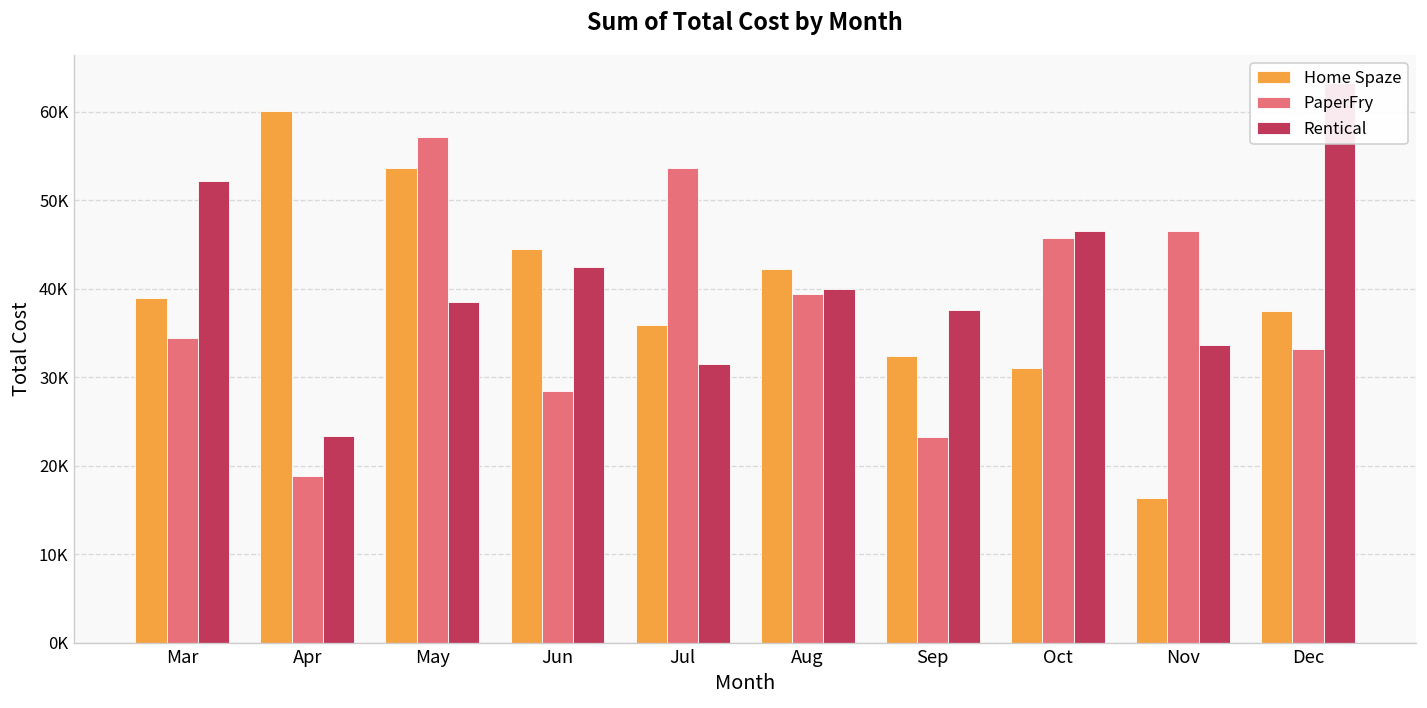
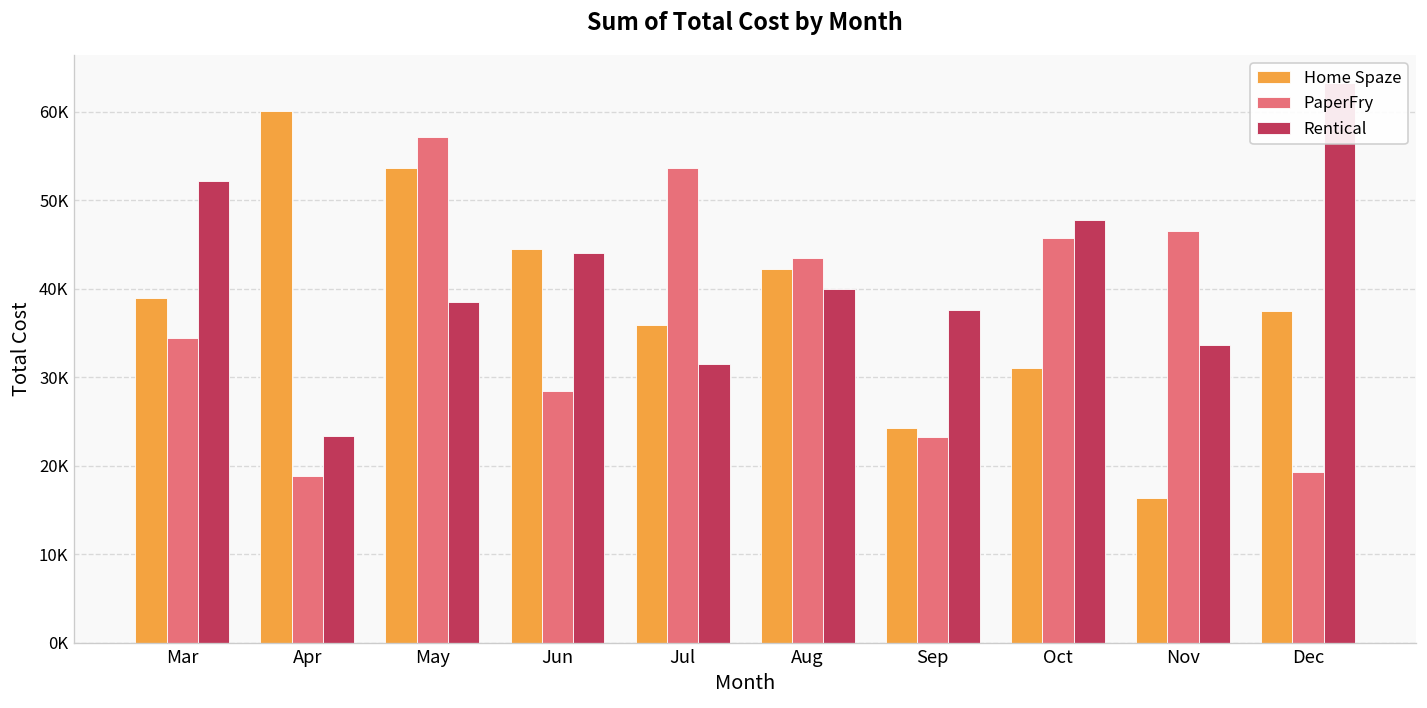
Rentical, Jun: 43000 -> 44000
PaperFry, Aug: 39000 -> 43000
Home Spaze, Sep: 32000 -> 24000
Rentical, Oct: 47000 -> 48000
PaperFry, Dec: 33000 -> 19000
